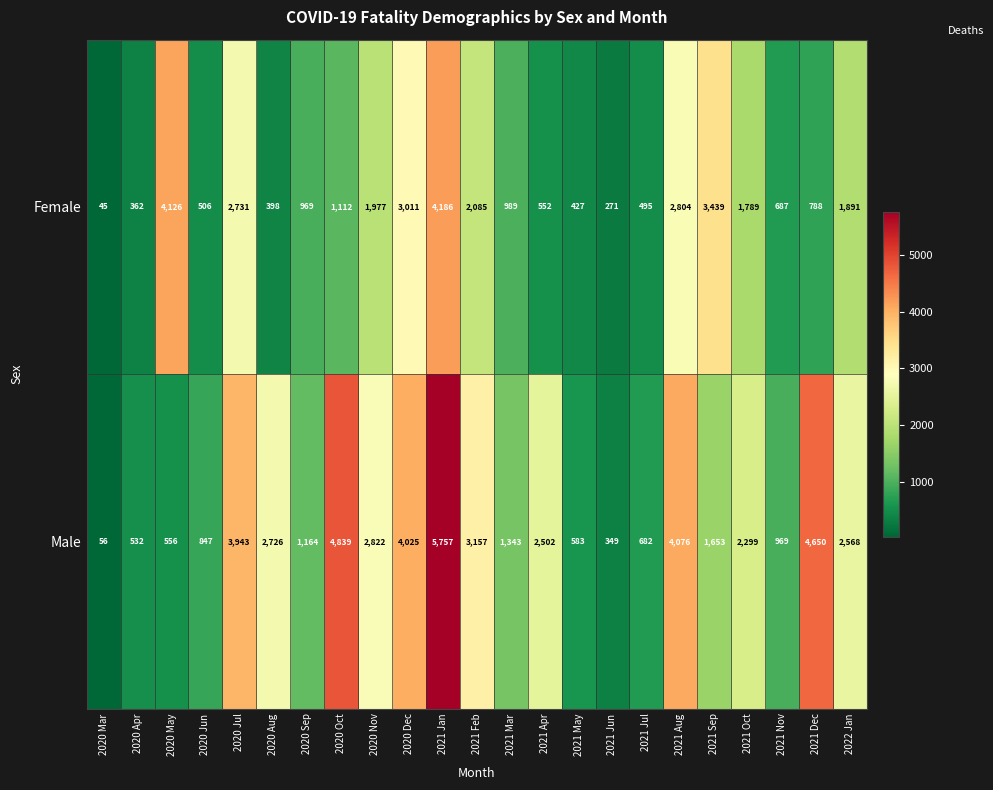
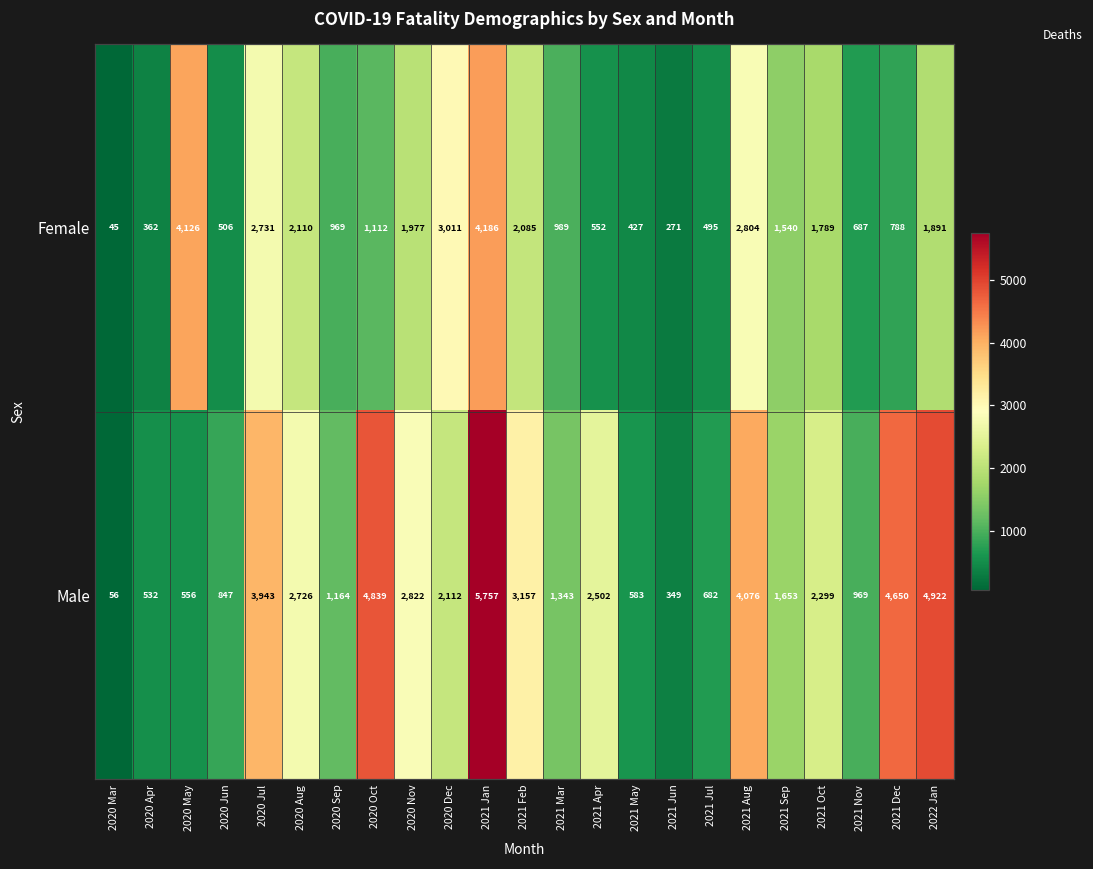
Female, 2020 Aug: 398 -> 2,110
Female, 2021 Sep: 3,439 -> 1,540
Male, 2020 Dec: 4,025 -> 2,112
Male, 2022 Jan: 2,568 -> 4,922
